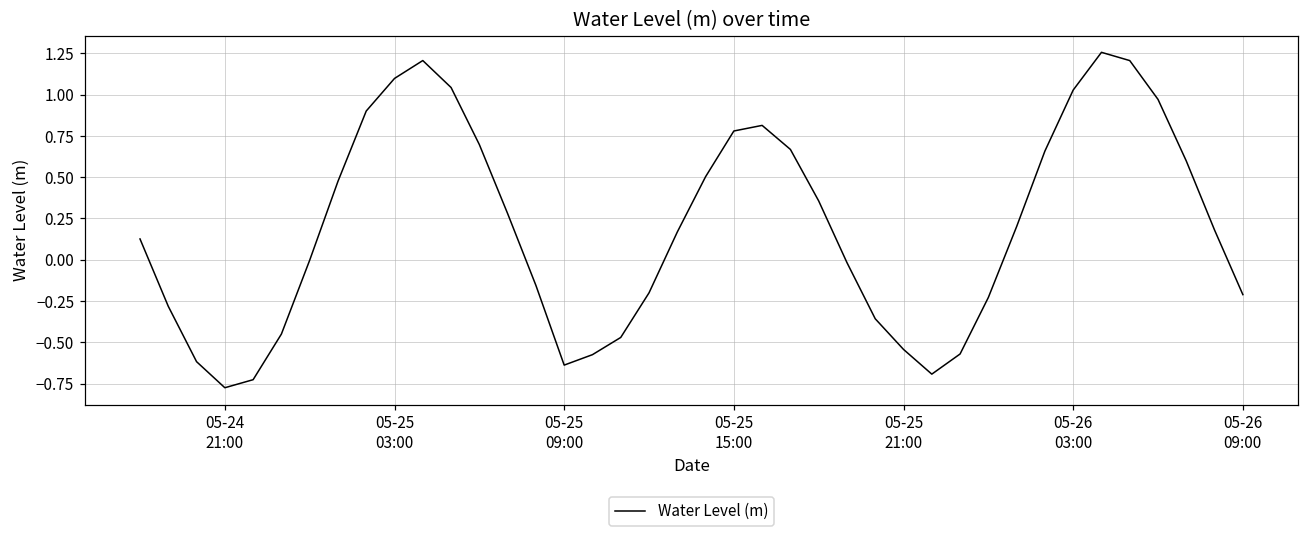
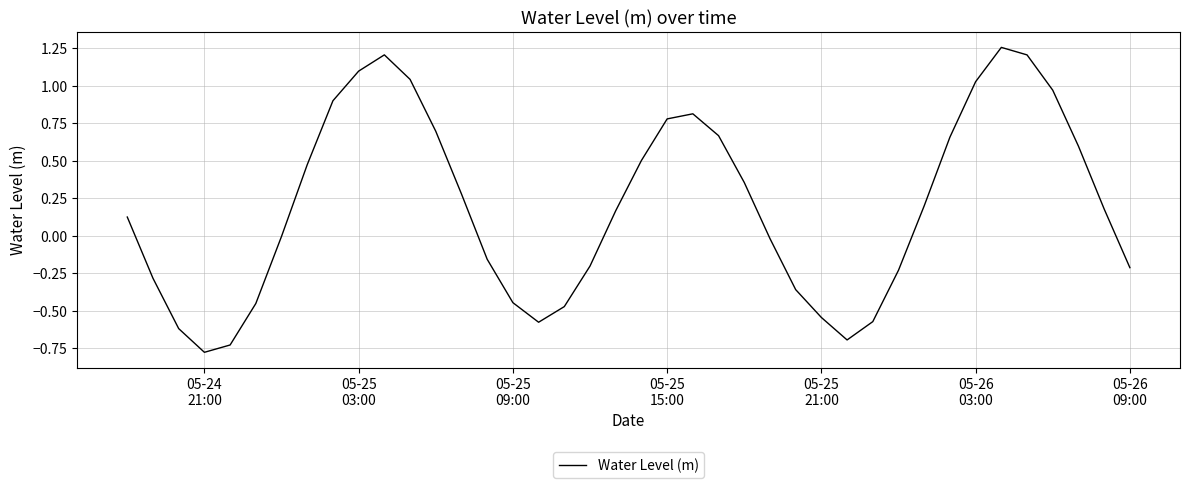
05-25 09:00: -0.64 -> -0.44
